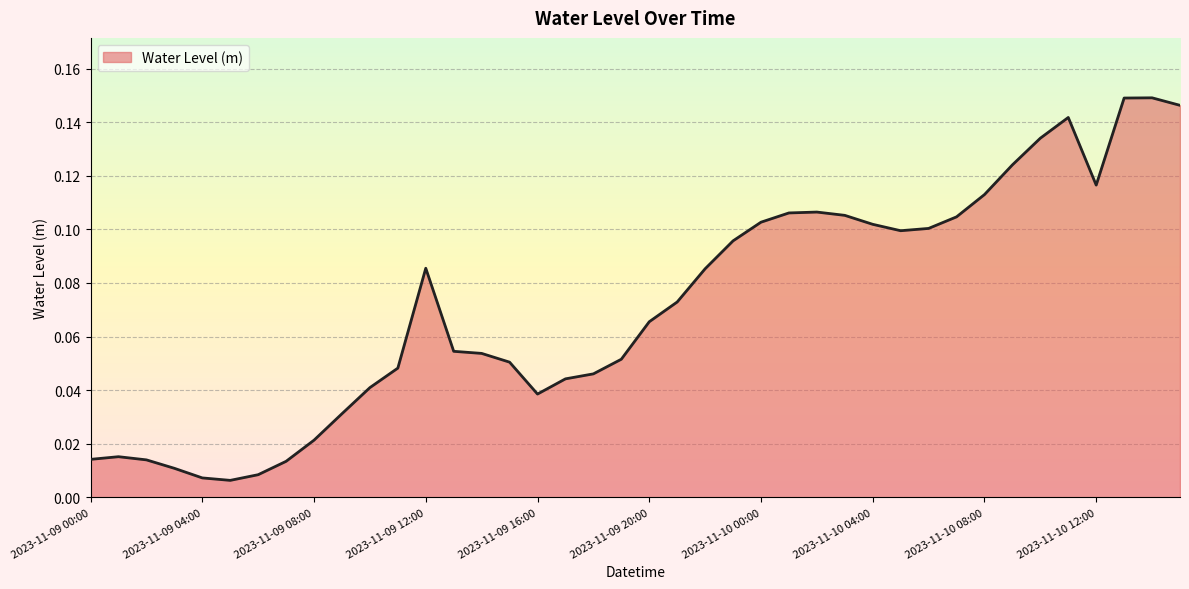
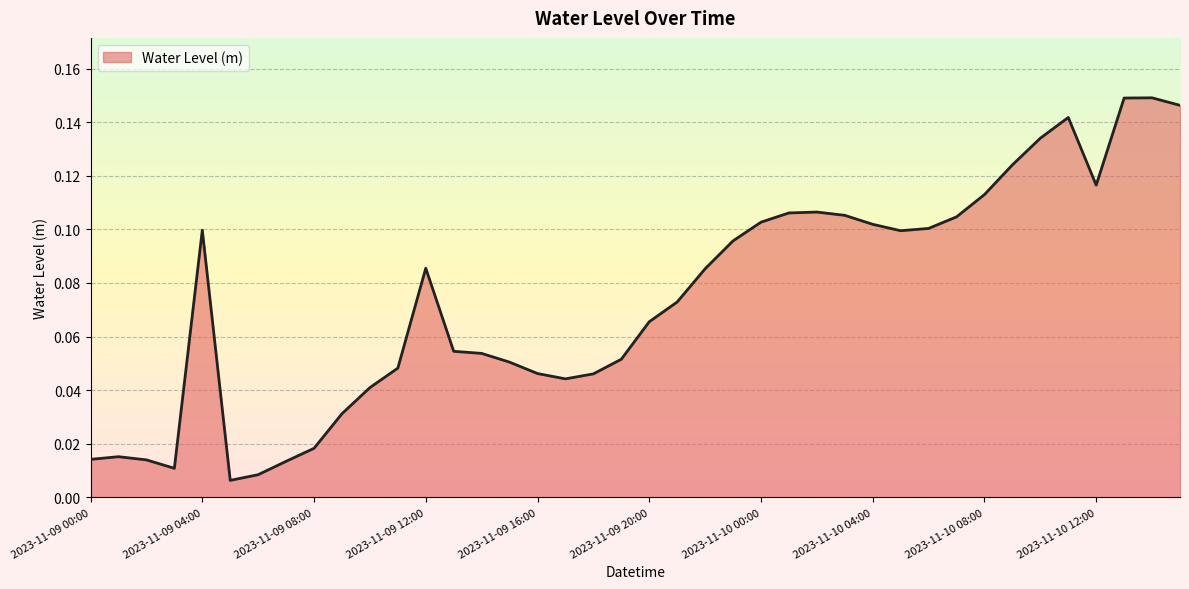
2023-11-09 04:00: 0.007 -> 0.100
2023-11-09 08:00: 0.021 -> 0.018
2023-11-09 16:00: 0.039 -> 0.046
